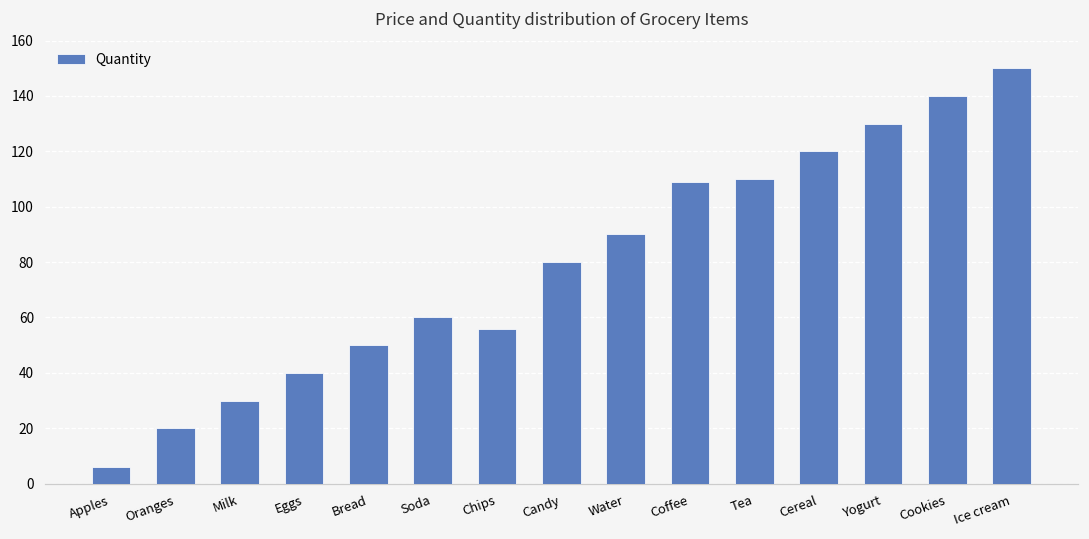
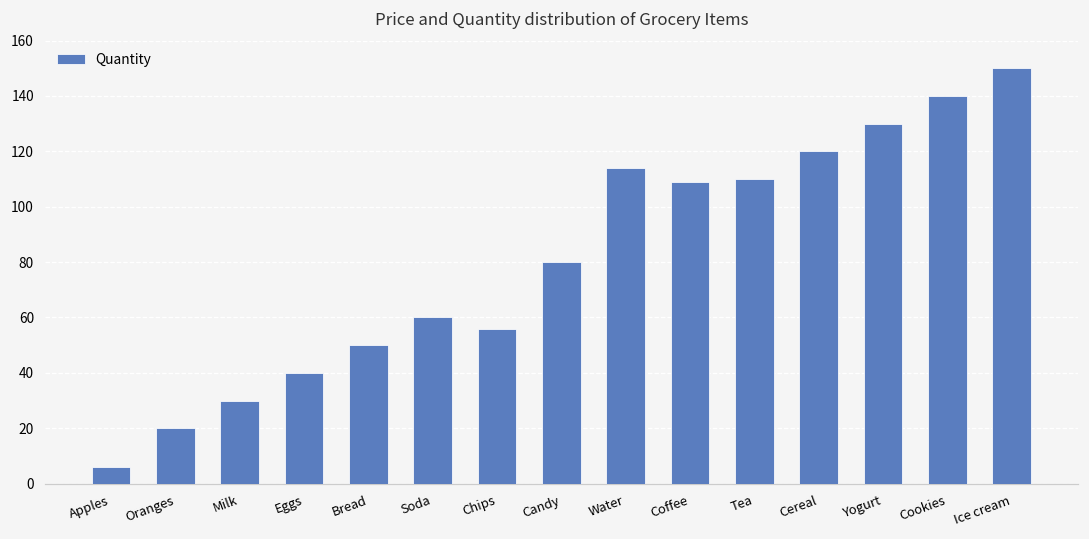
Water: 90 -> 114
